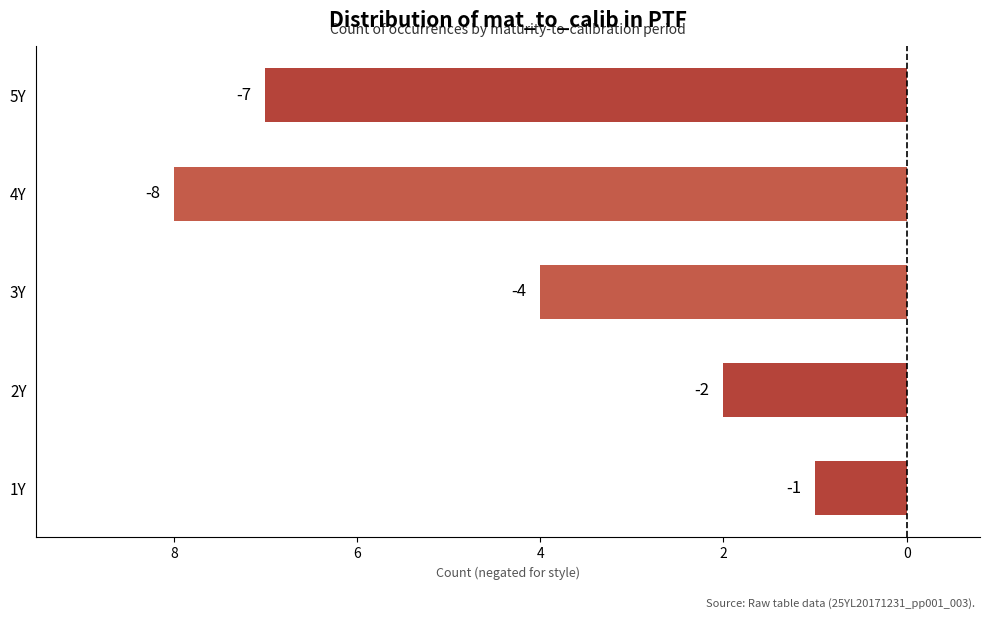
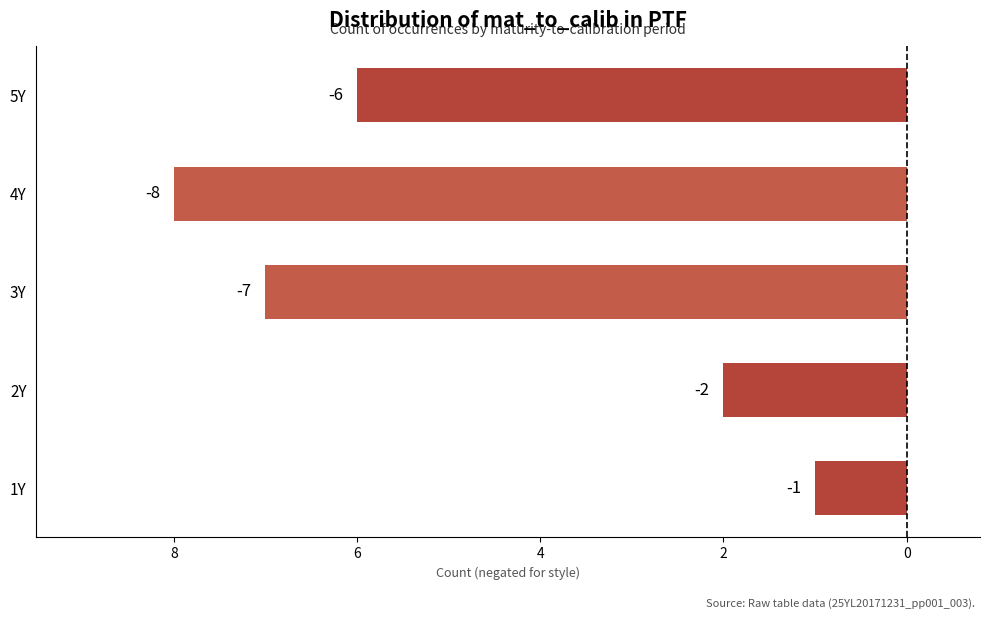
5Y: -7 -> -6
3Y: -4 -> -7
